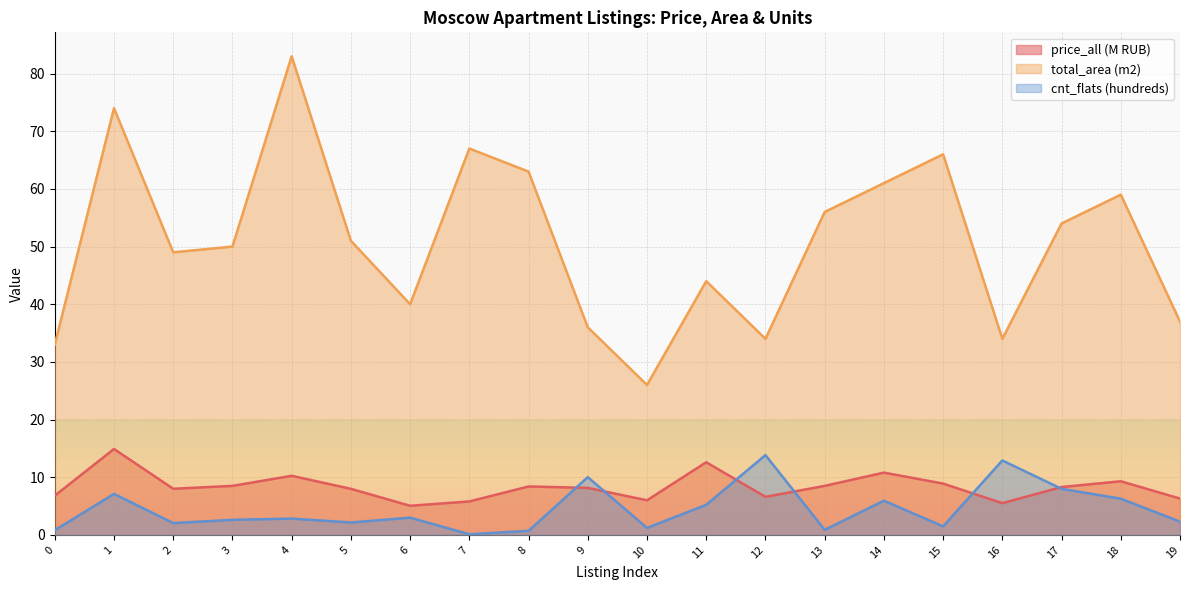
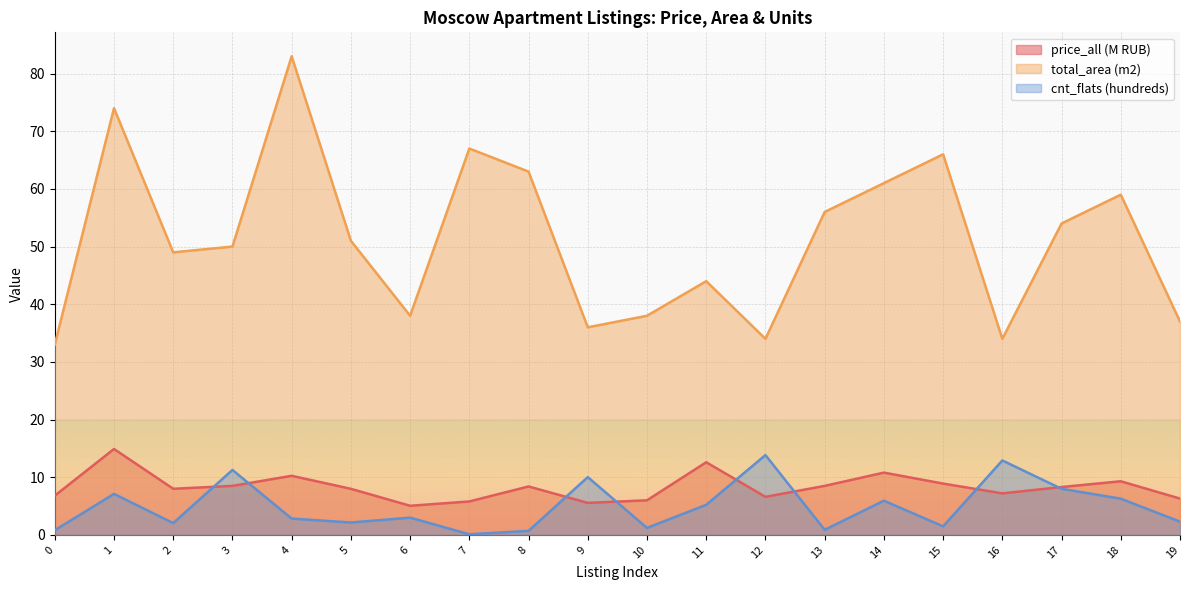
cnt_flats (hundreds), 3: 3 -> 11
total_area (m2), 6: 40 -> 38
price_all (M RUB), 9: 8 -> 6
total_area (m2), 10: 26 -> 38
price_all (M RUB), 16: 6 -> 7
